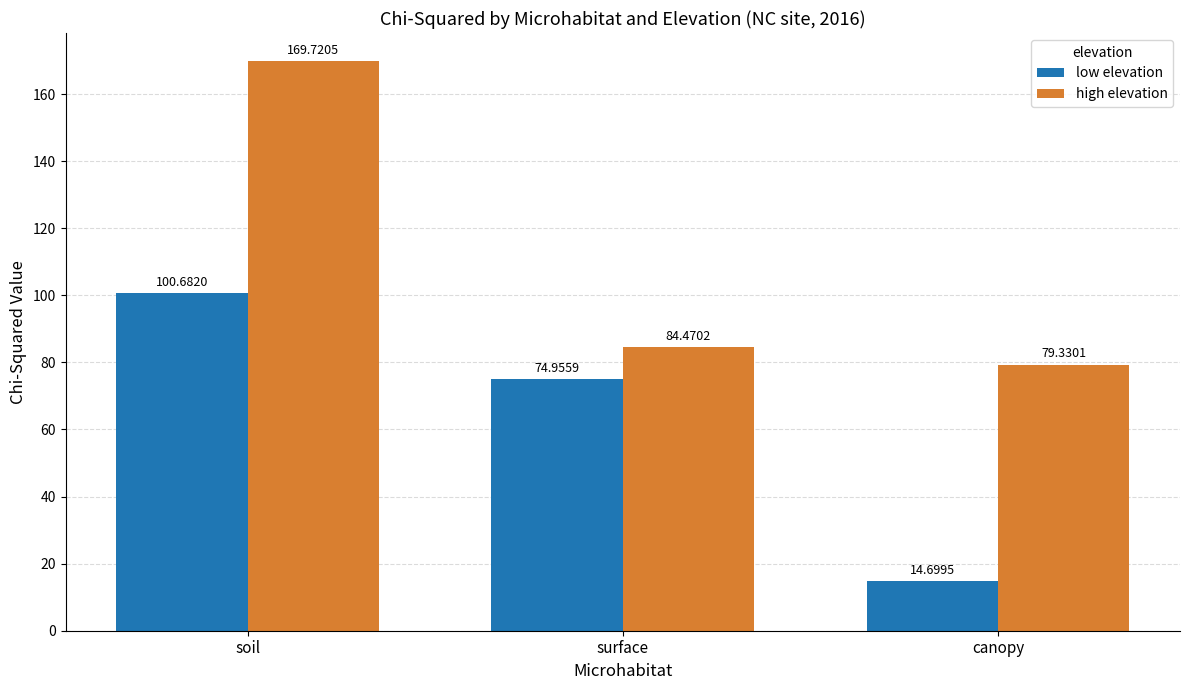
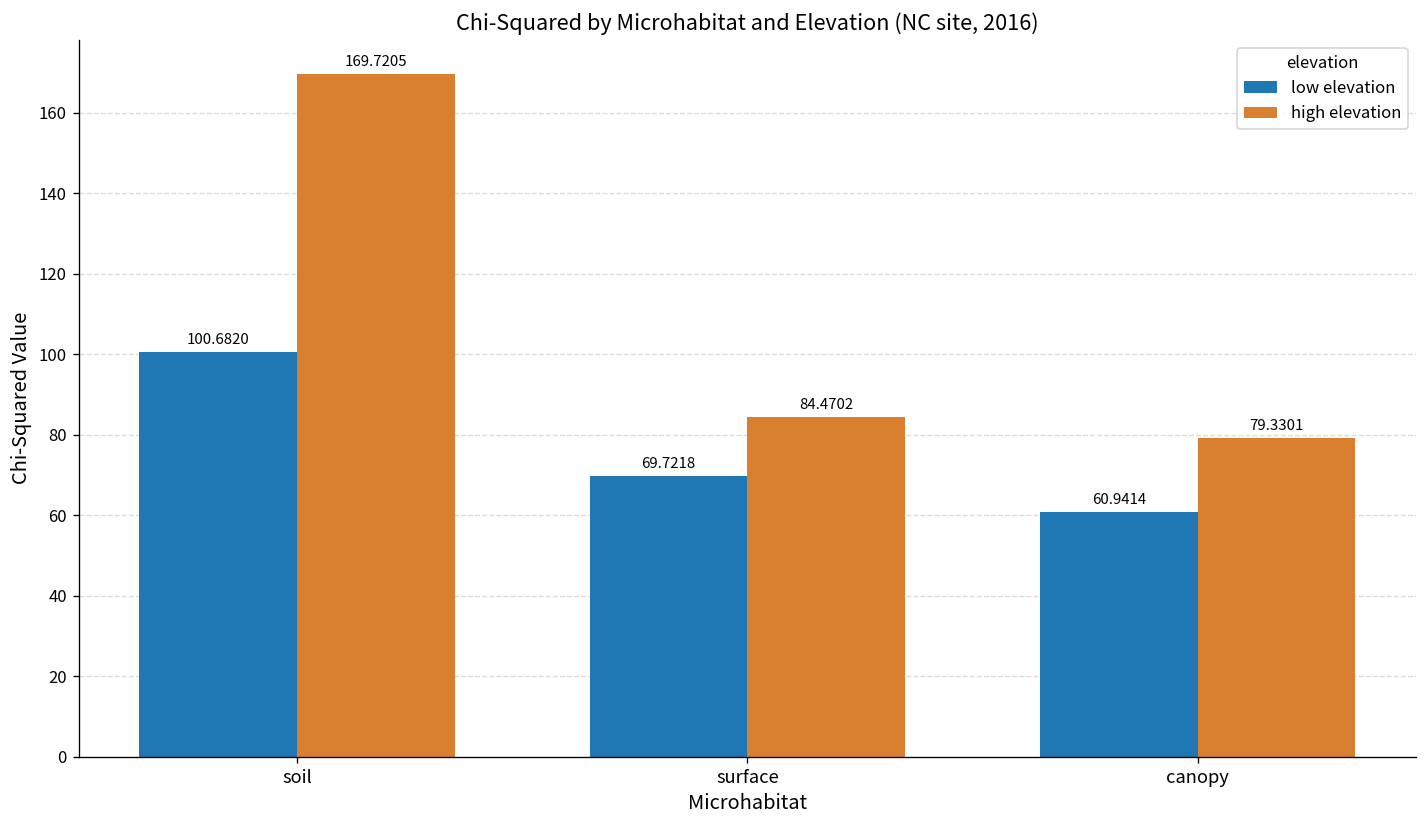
low elevation, surface: 74.9559 -> 69.7218
low elevation, canopy: 14.6995 -> 60.9414
